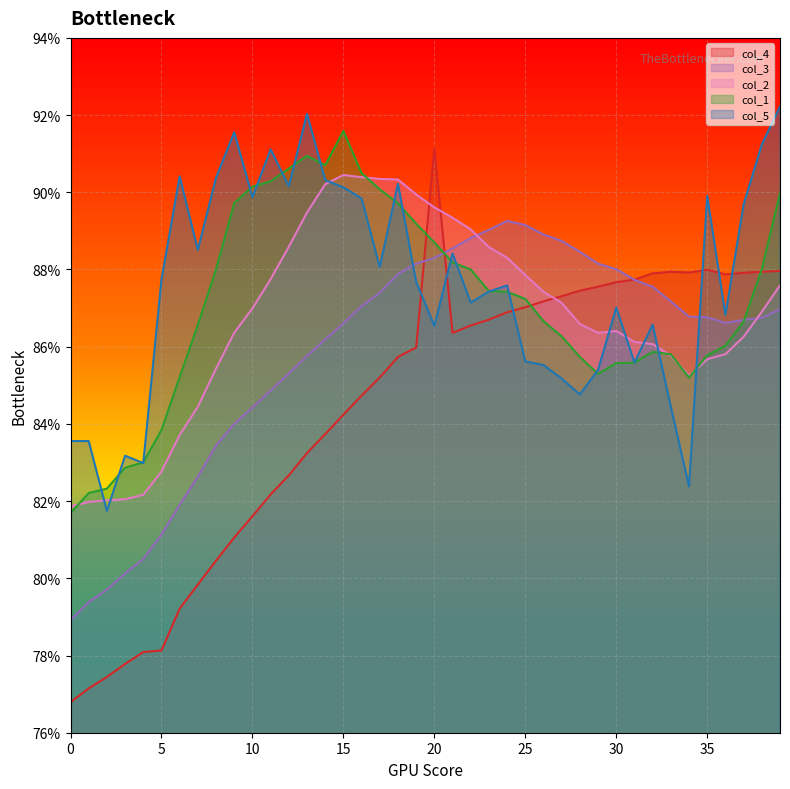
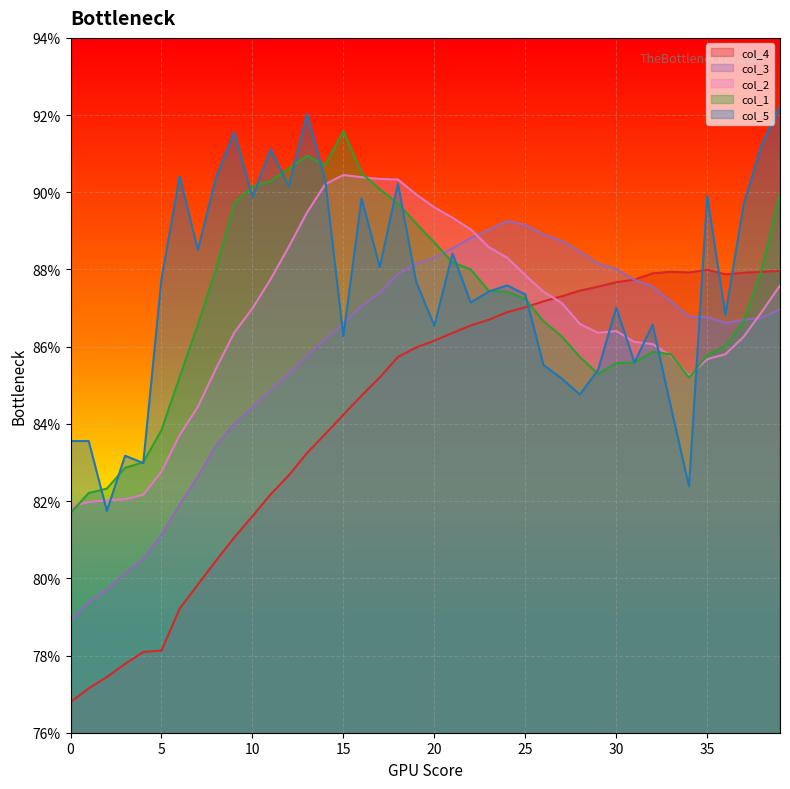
col_5, 15: 90.1% -> 86.3%
col_4, 20: 91.1% -> 86.2%
col_5, 25: 85.6% -> 87.4%
